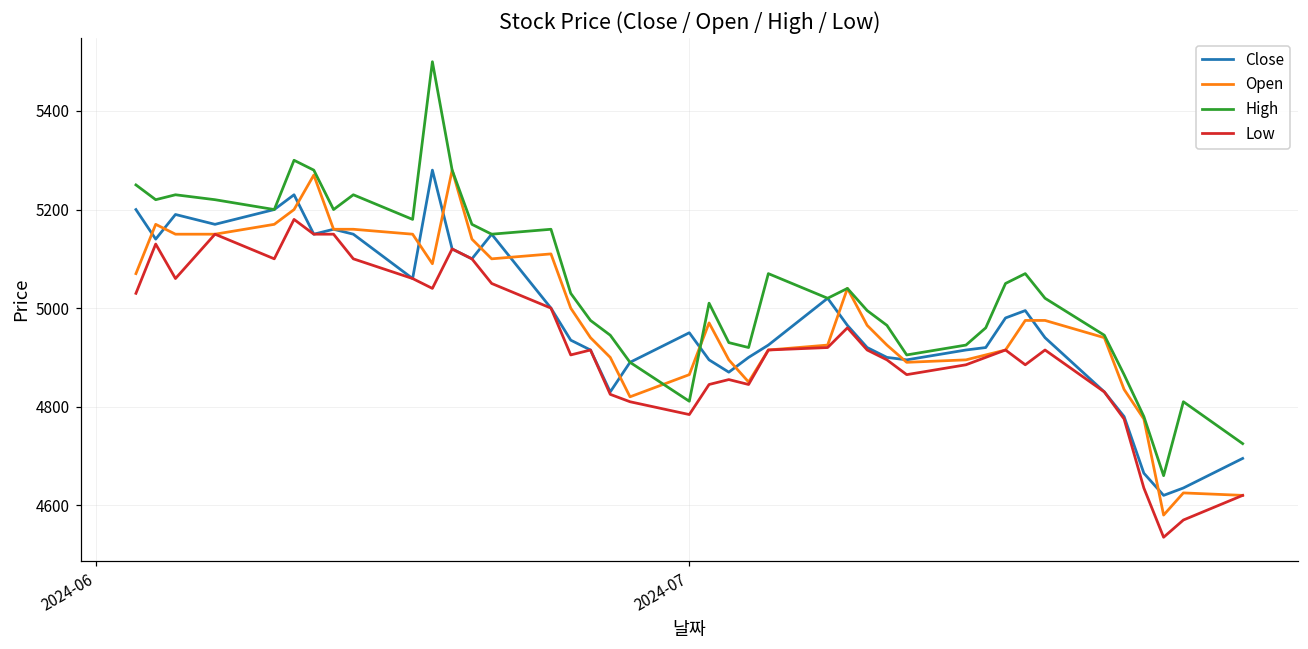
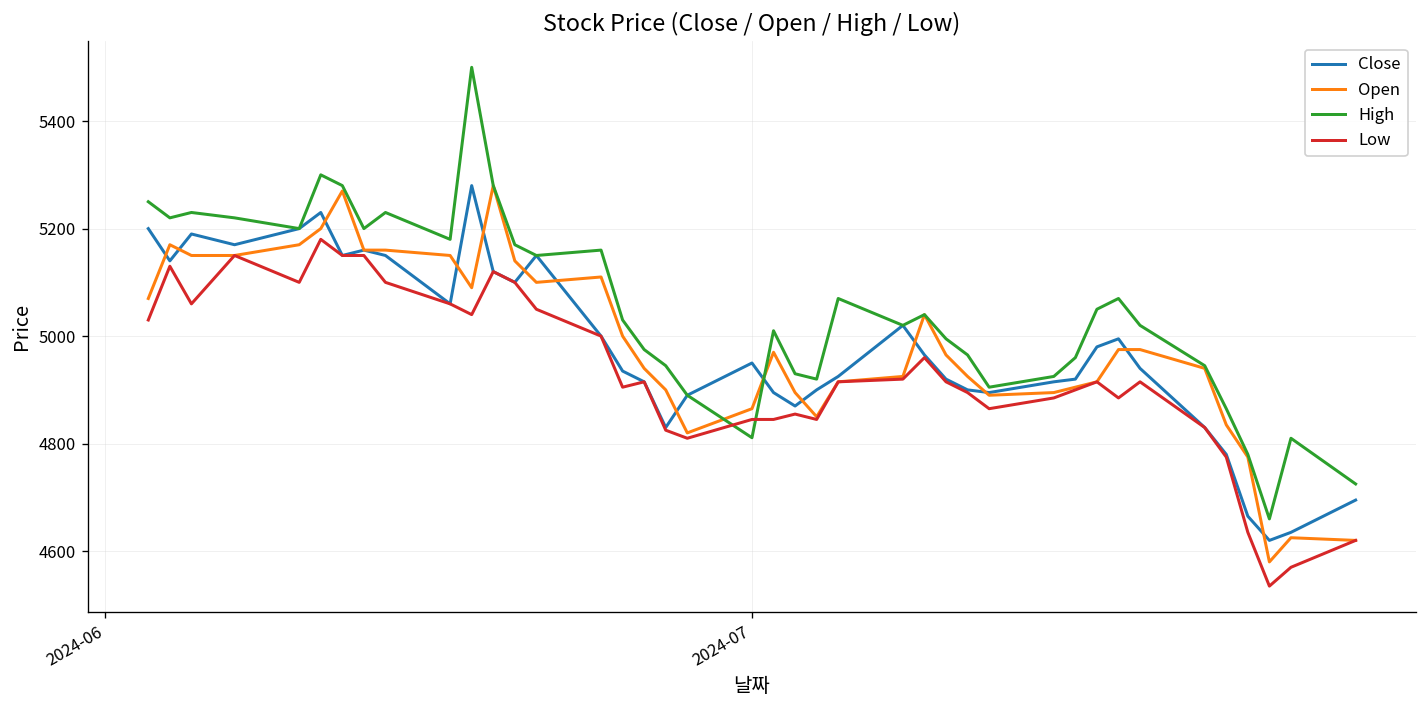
Low, 2024-07: 4780 -> 4850
